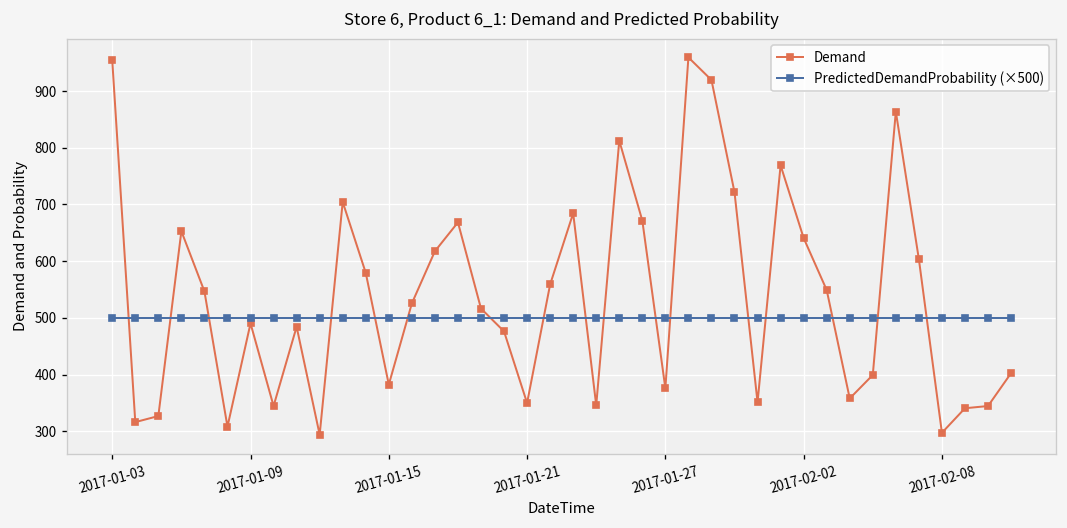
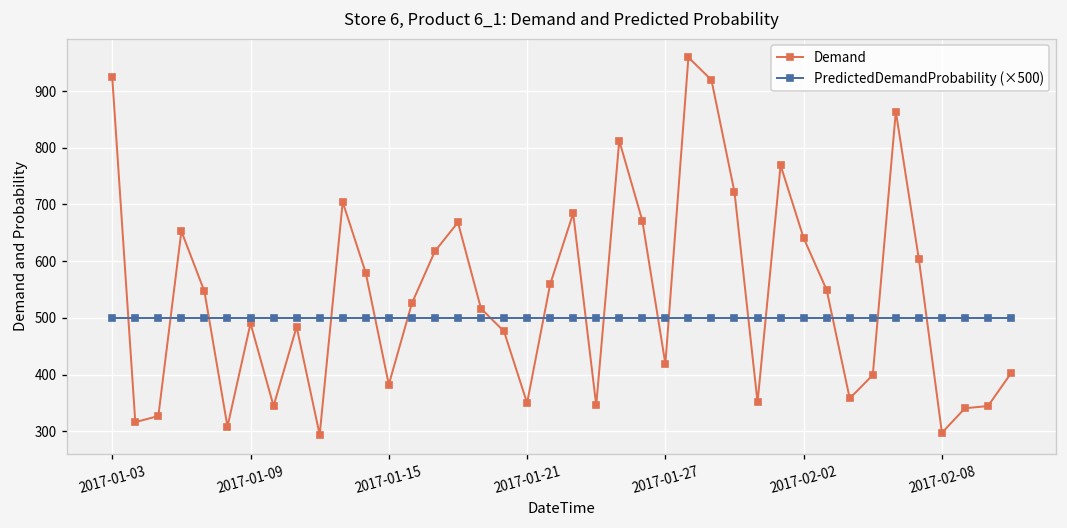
Demand, 2017-01-03: 950 -> 920
Demand, 2017-01-27: 380 -> 420
